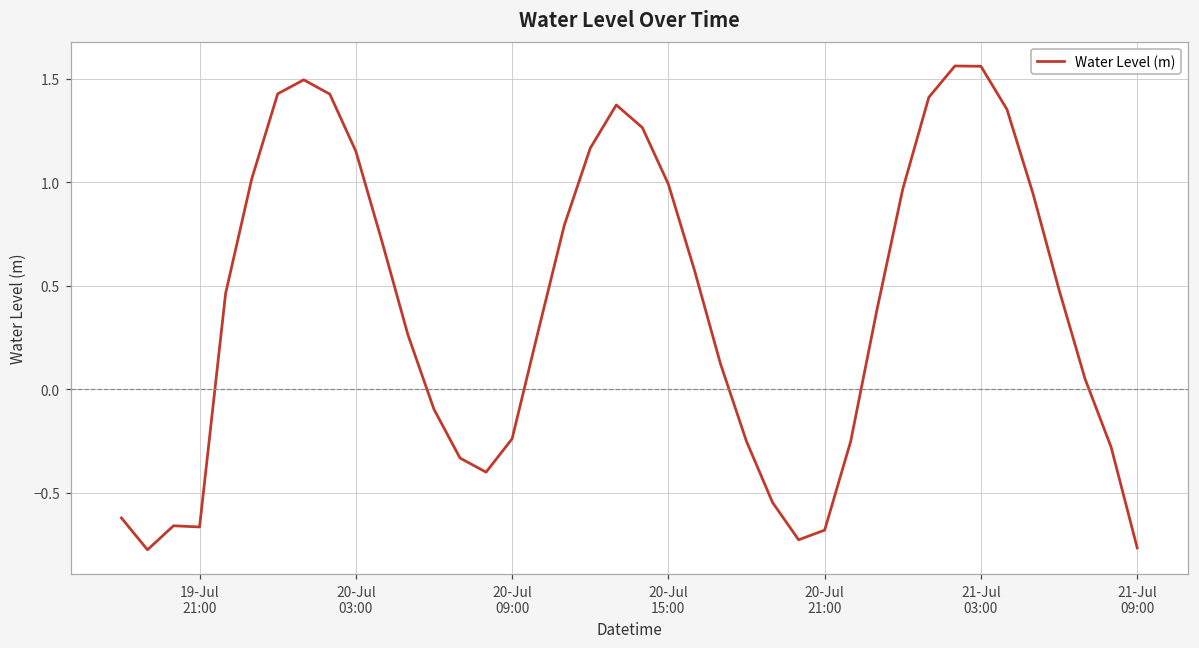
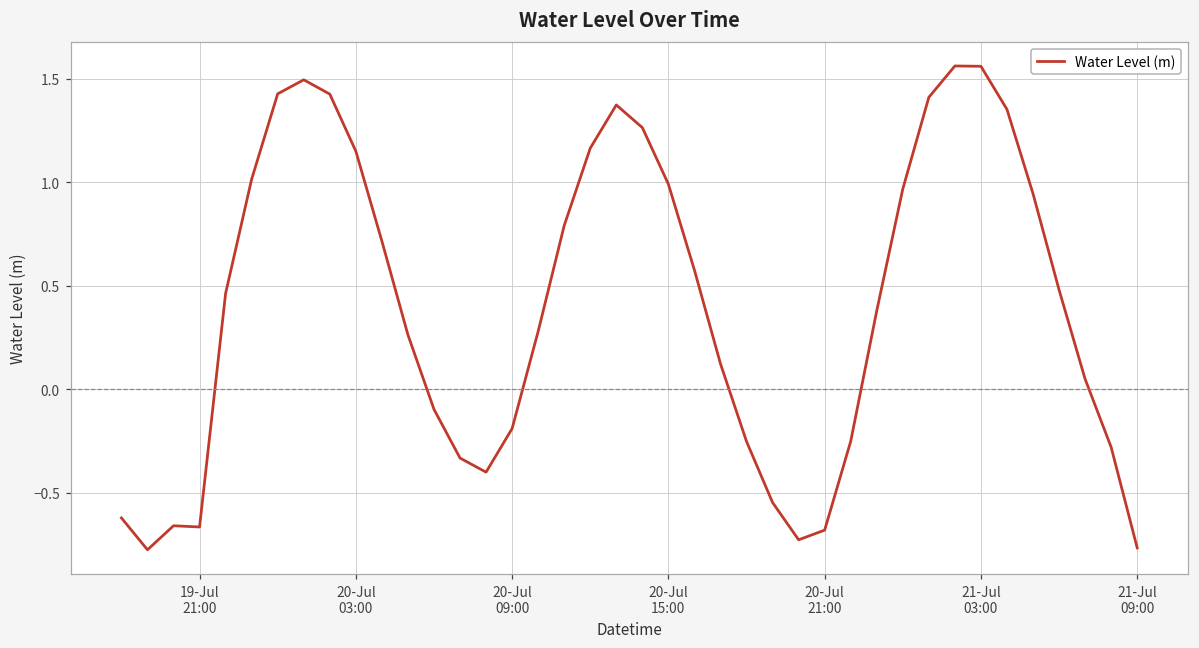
20-Jul 09:00: -0.24 -> -0.19
